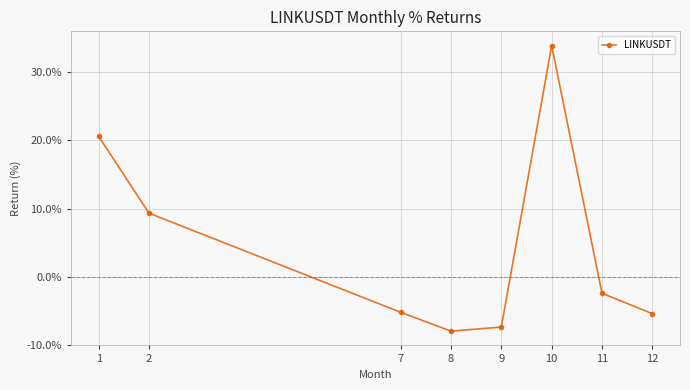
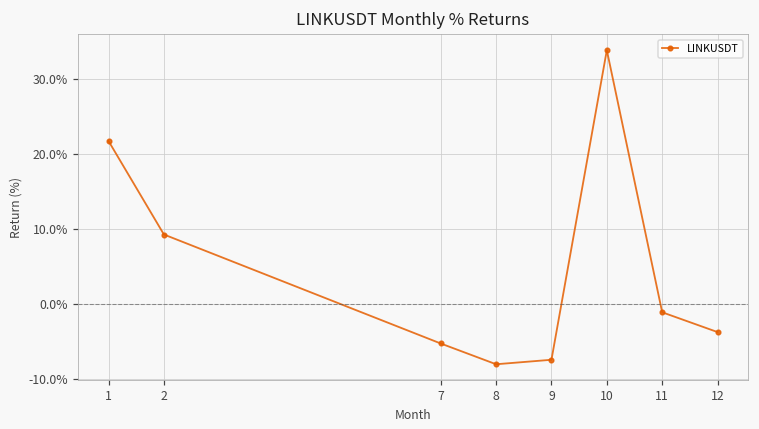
1: 21% -> 22%
11: -2% -> -1%
12: -5% -> -4%
